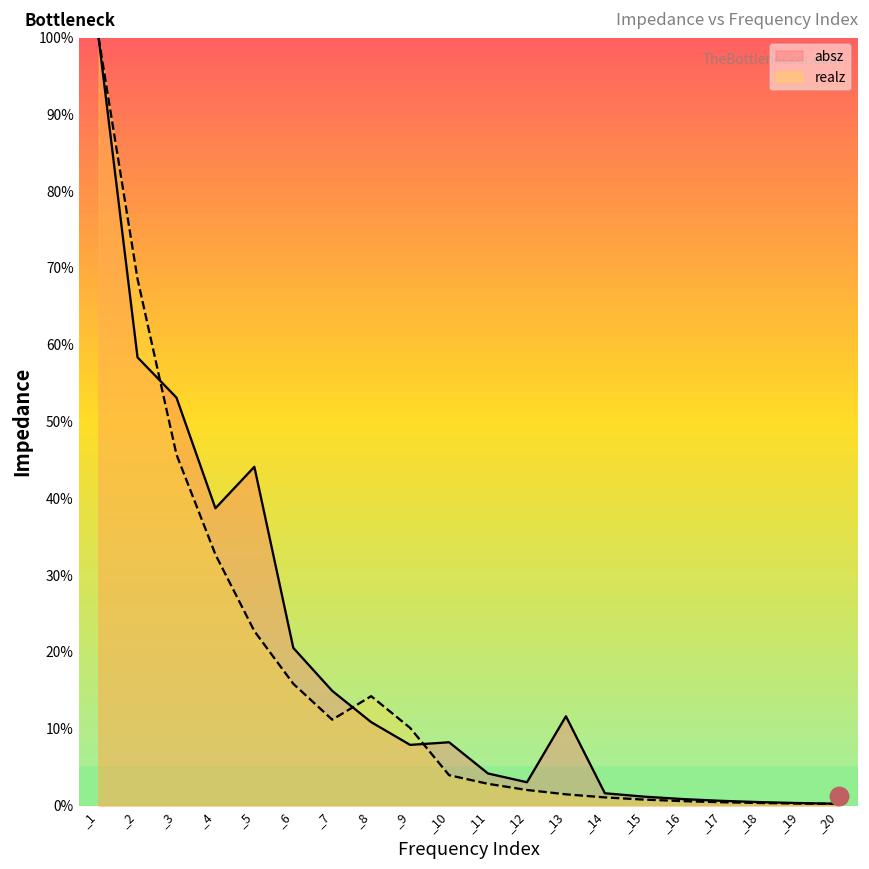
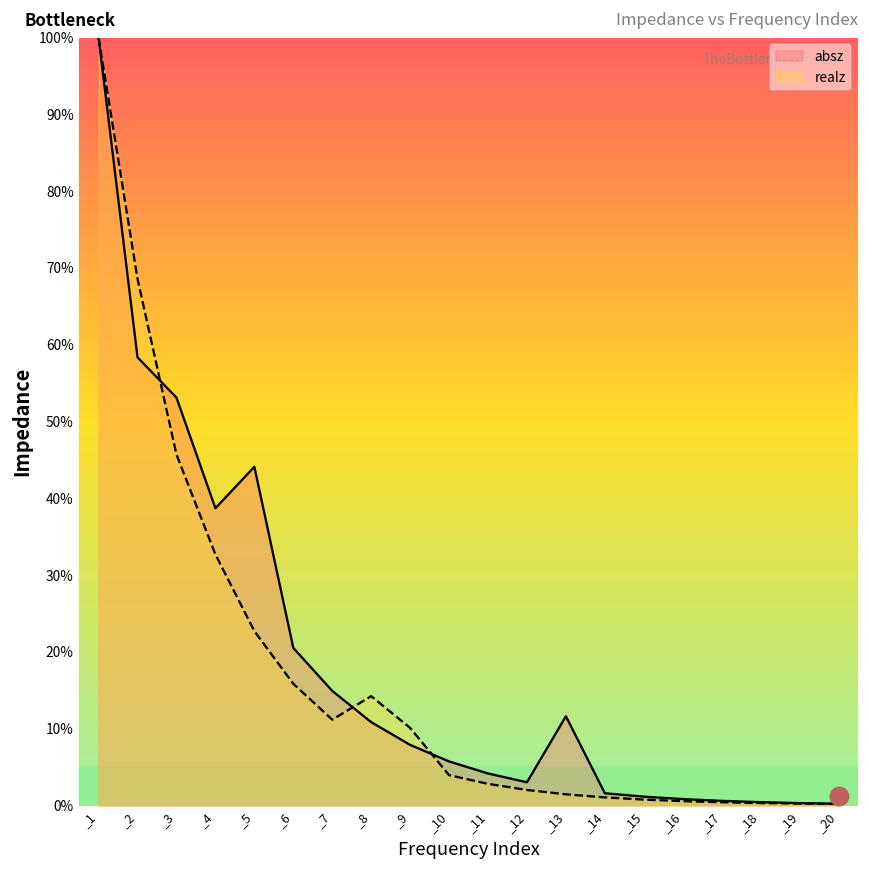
absz, _10: 8% -> 6%
